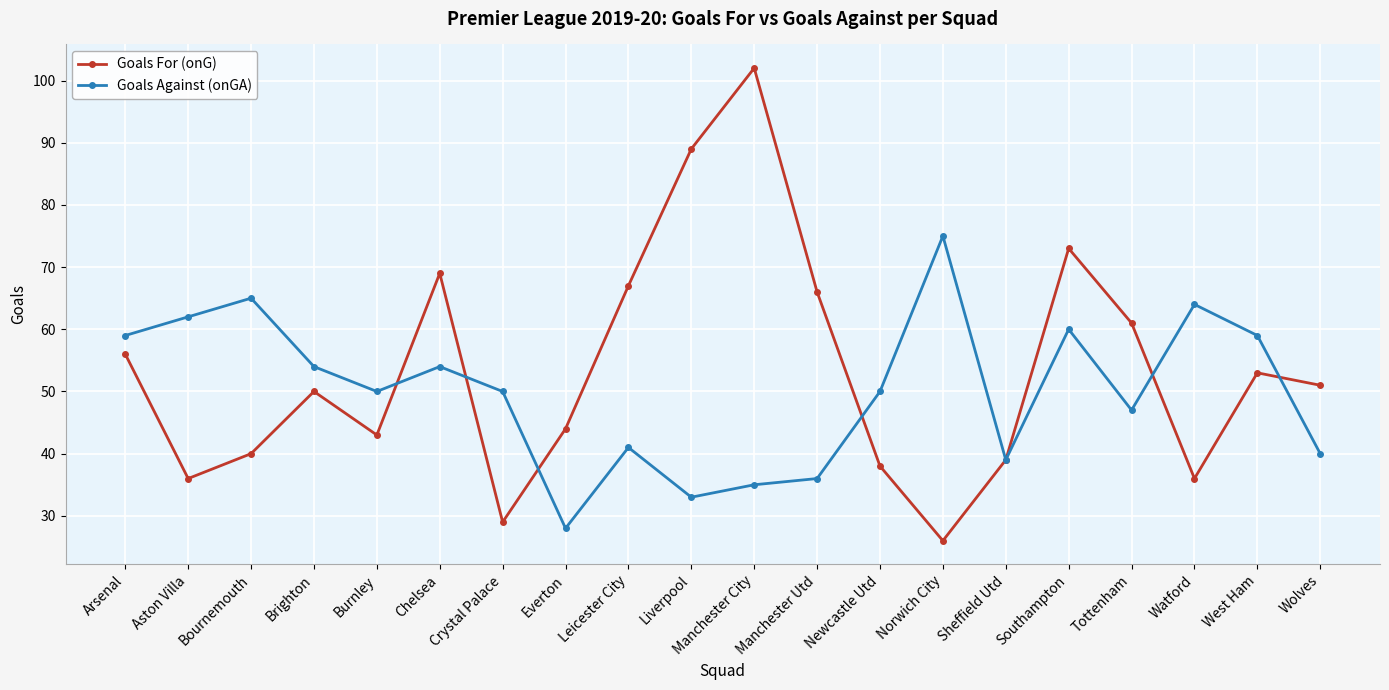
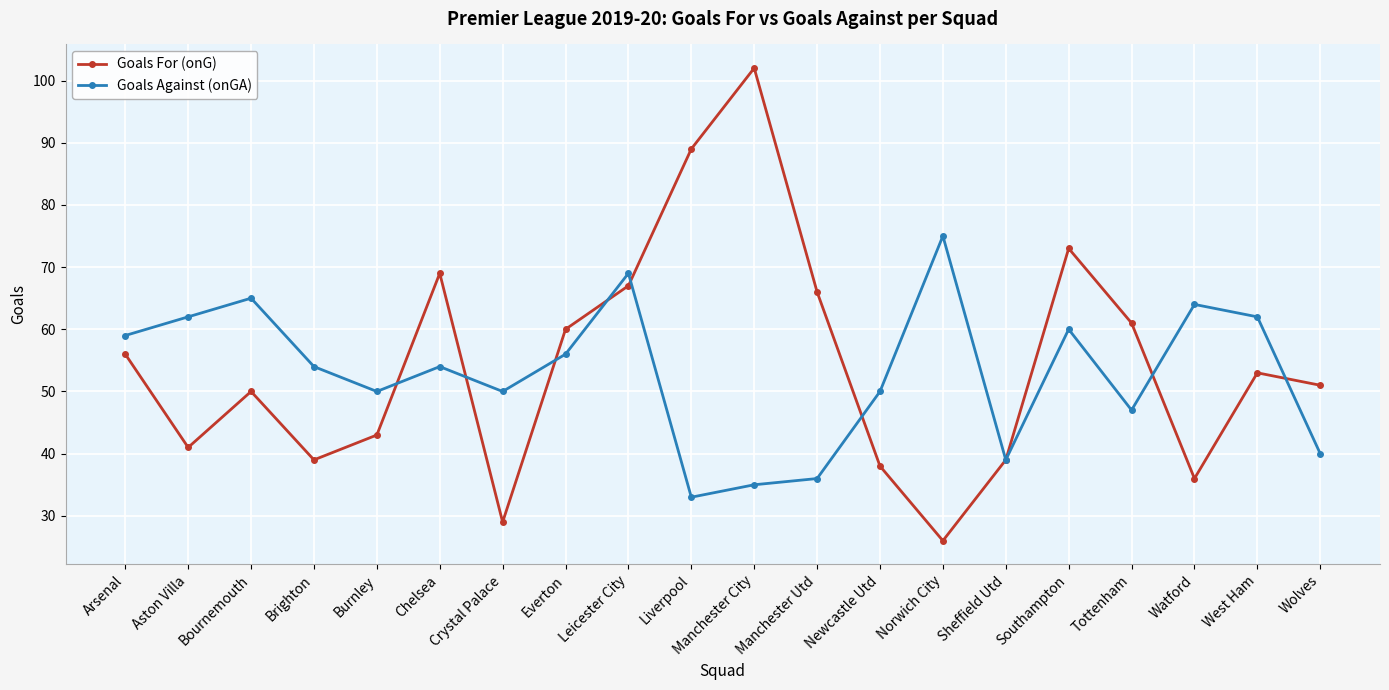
Goals For (onG), Aston Villa: 36 -> 41
Goals For (onG), Bournemouth: 40 -> 50
Goals For (onG), Brighton: 50 -> 39
Goals For (onG), Everton: 44 -> 60
Goals Against (onGA), Everton: 28 -> 56
Goals Against (onGA), Leicester City: 41 -> 69
Goals Against (onGA), West Ham: 59 -> 62
